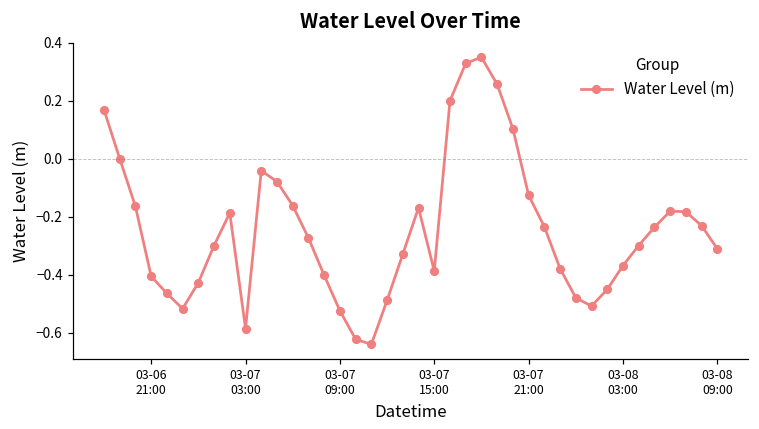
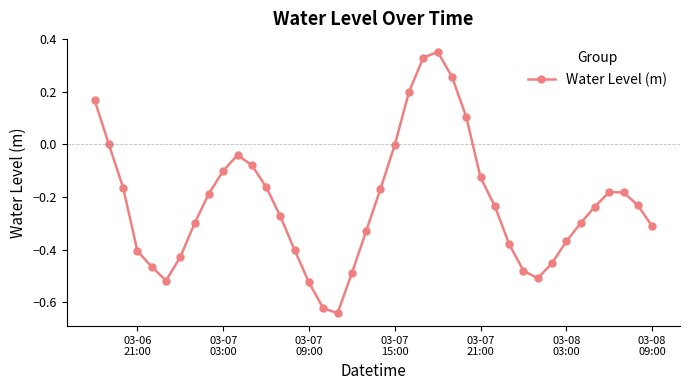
03-07 03:00: -0.59 -> -0.10
03-07 15:00: -0.39 -> 0.00
